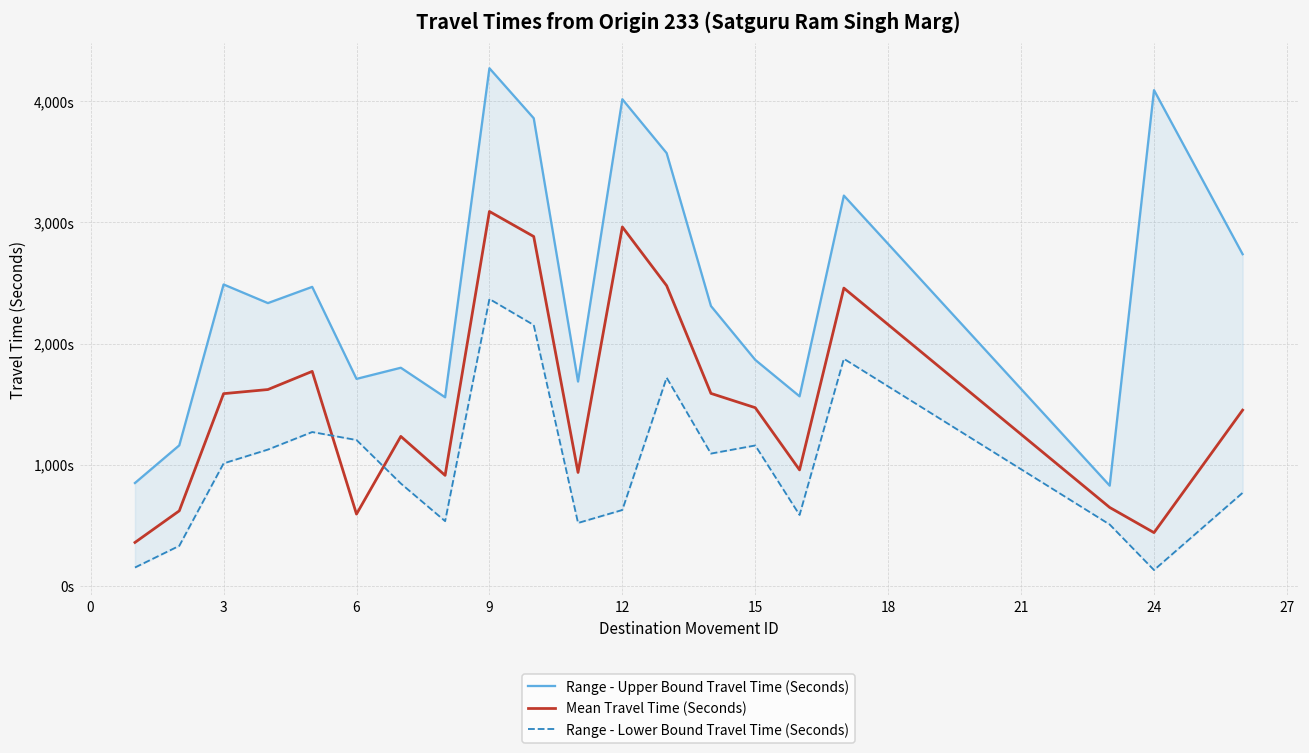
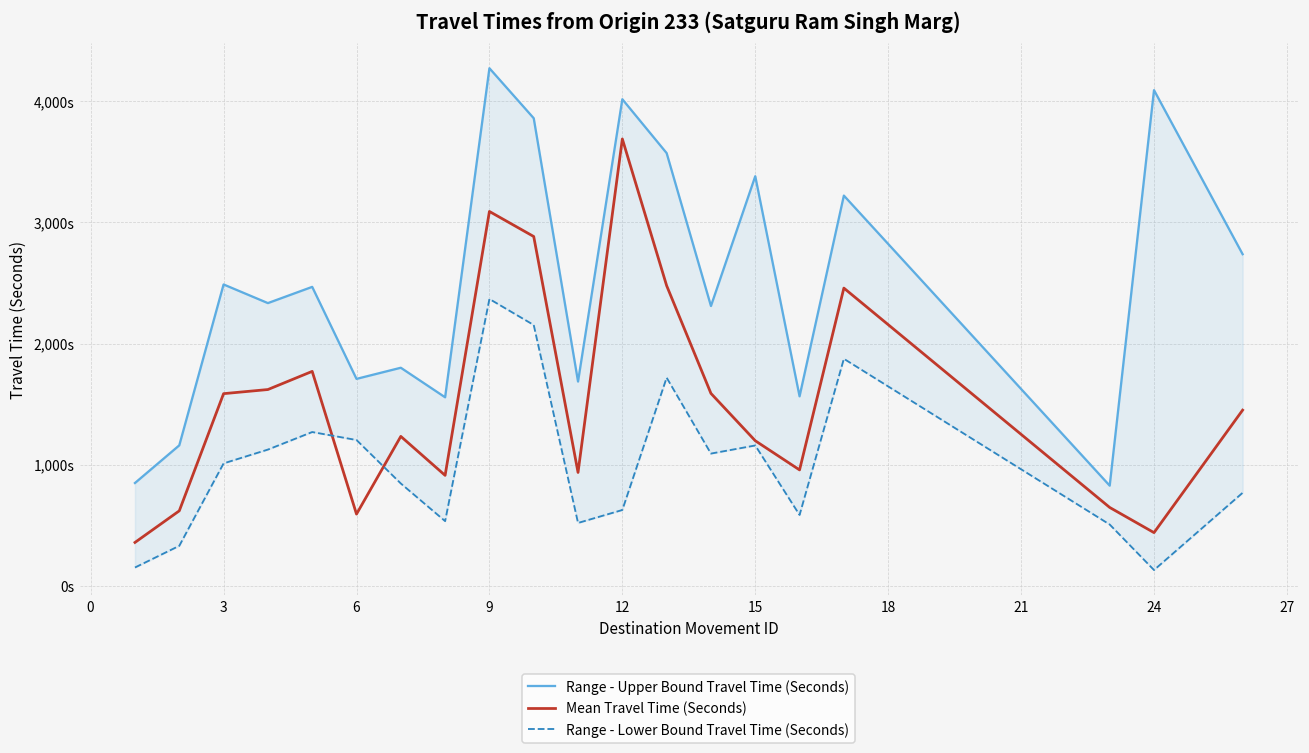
Mean Travel Time (Seconds), 12: 2,960s -> 3,690s
Range - Upper Bound Travel Time (Seconds), 15: 1,870s -> 3,380s
Mean Travel Time (Seconds), 15: 1,470s -> 1,200s
